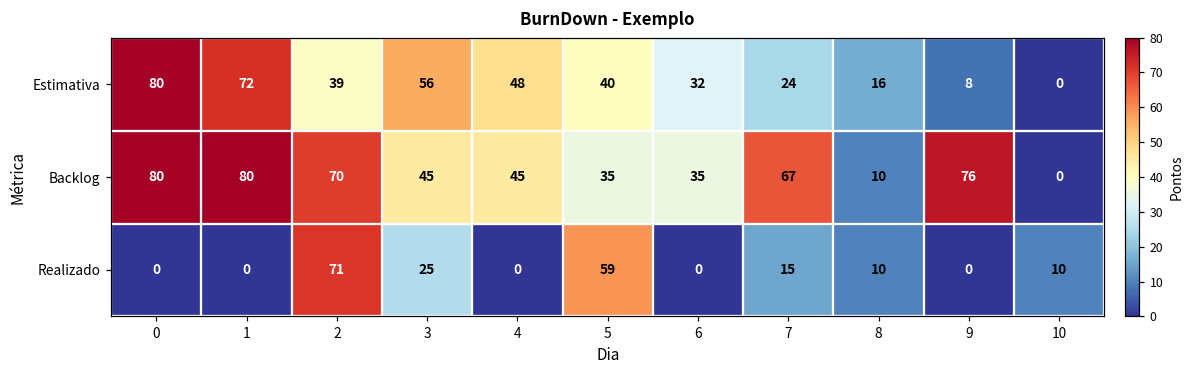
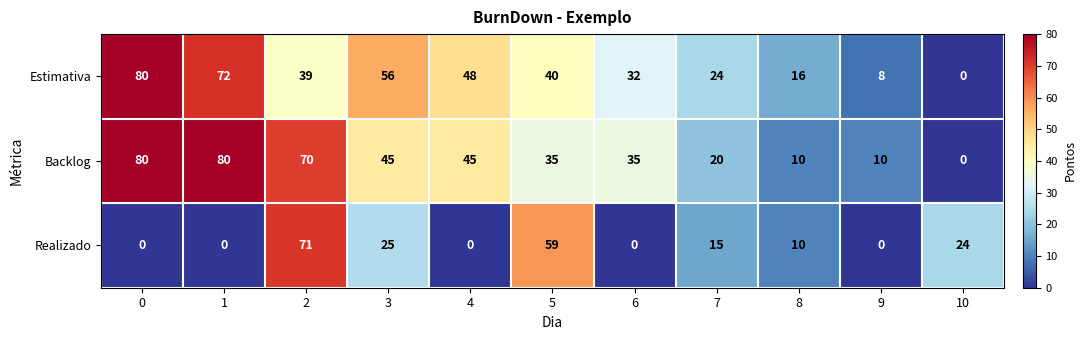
Backlog, 7: 67 -> 20
Backlog, 9: 76 -> 10
Realizado, 10: 10 -> 24
